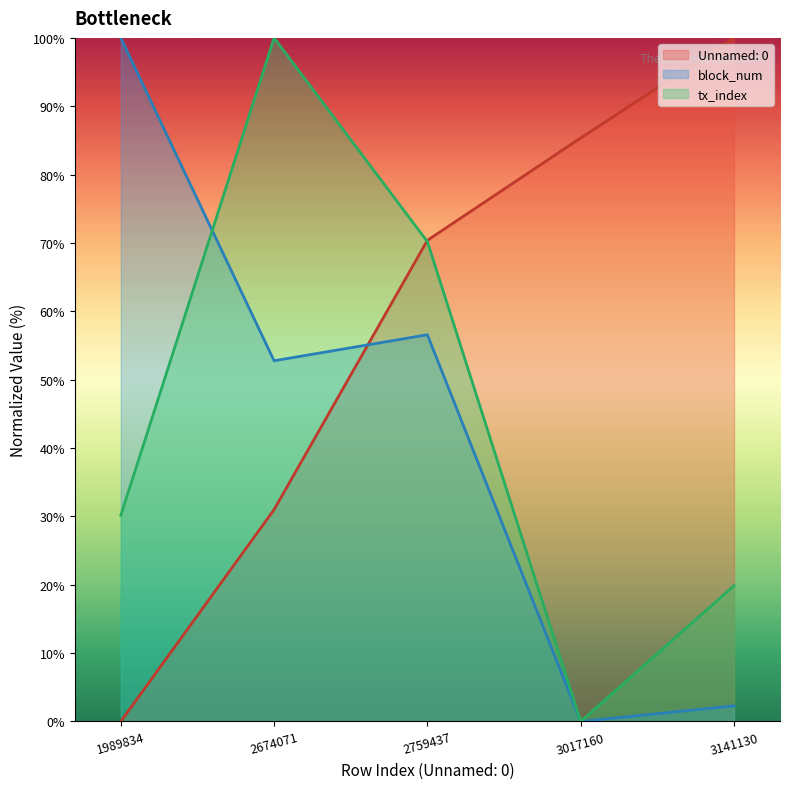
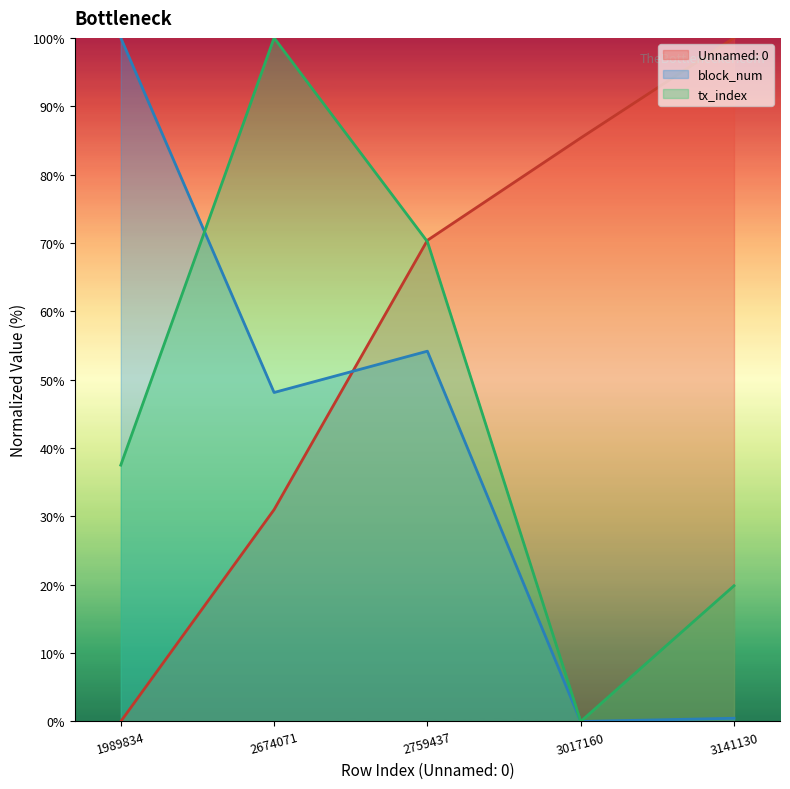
tx_index, 1989834: 30% -> 38%
block_num, 2674071: 53% -> 48%
block_num, 2759437: 57% -> 54%
block_num, 3141130: 2% -> 0%
